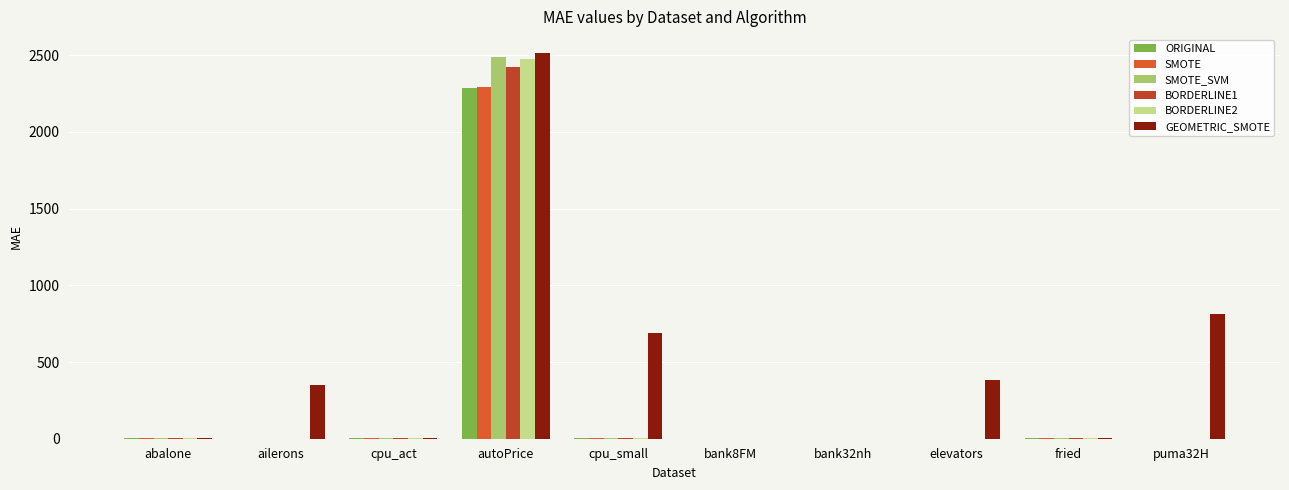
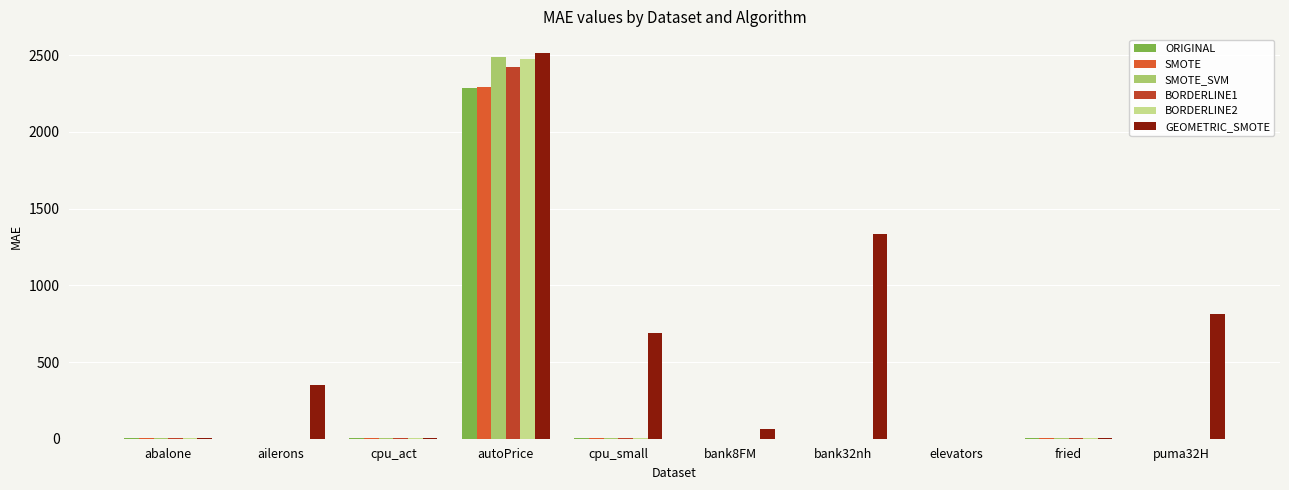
GEOMETRIC_SMOTE, bank8FM: 0 -> 70
GEOMETRIC_SMOTE, bank32nh: 0 -> 1330
GEOMETRIC_SMOTE, elevators: 380 -> 0
